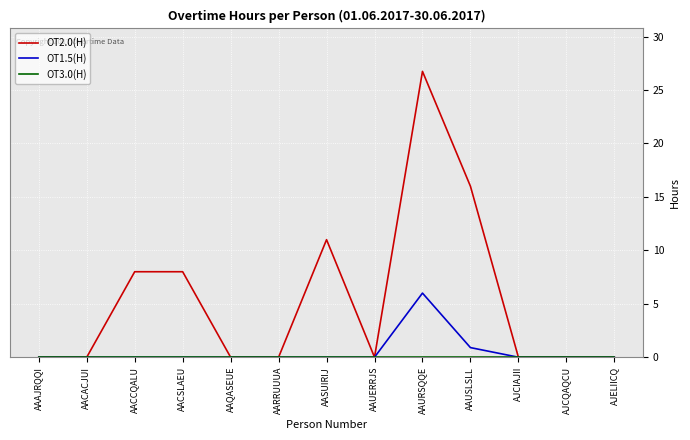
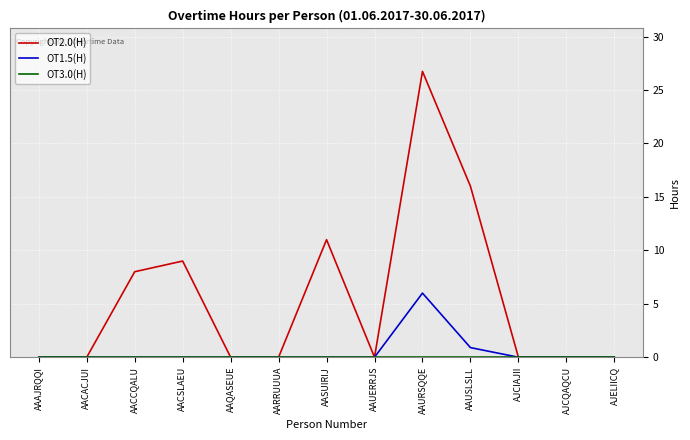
OT2.0(H), AACSLAEU: 8 -> 9
